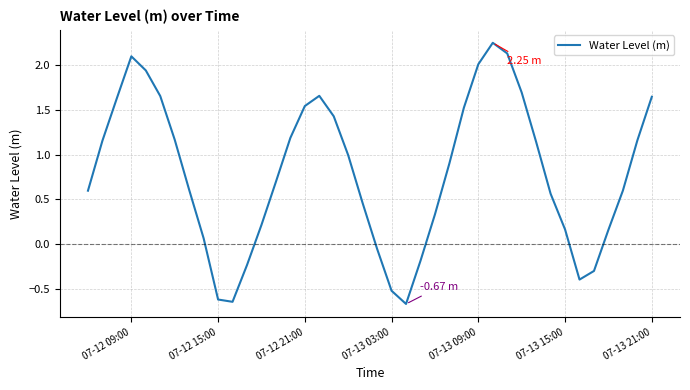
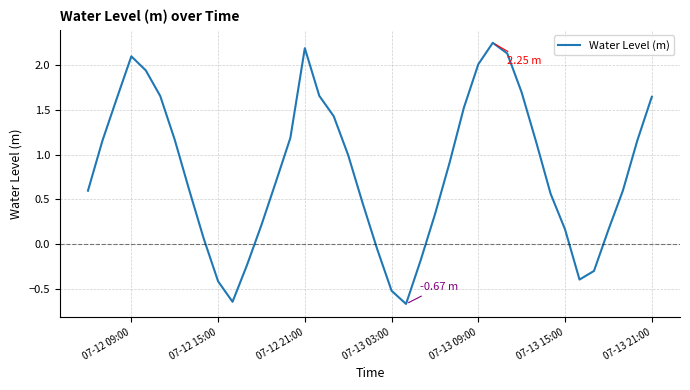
07-12 15:00: -0.6 -> -0.4
07-12 21:00: 1.5 -> 2.2
